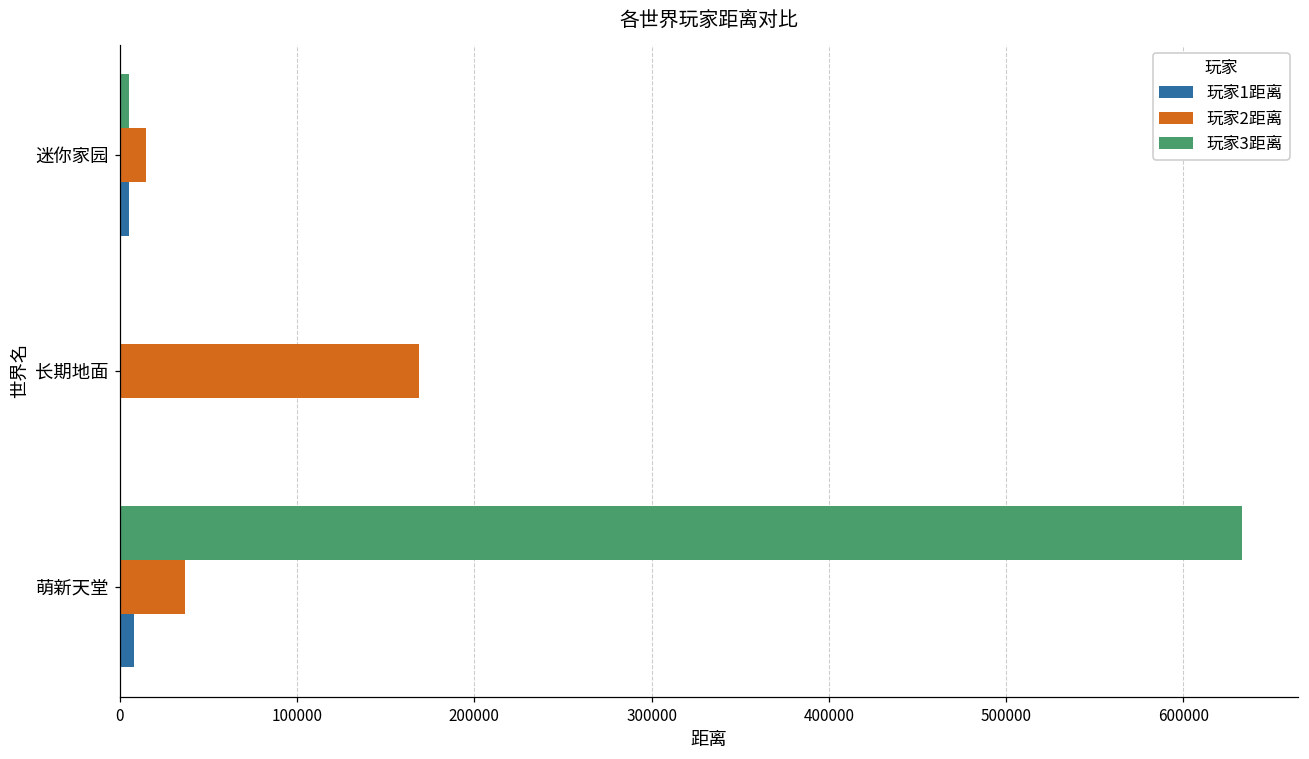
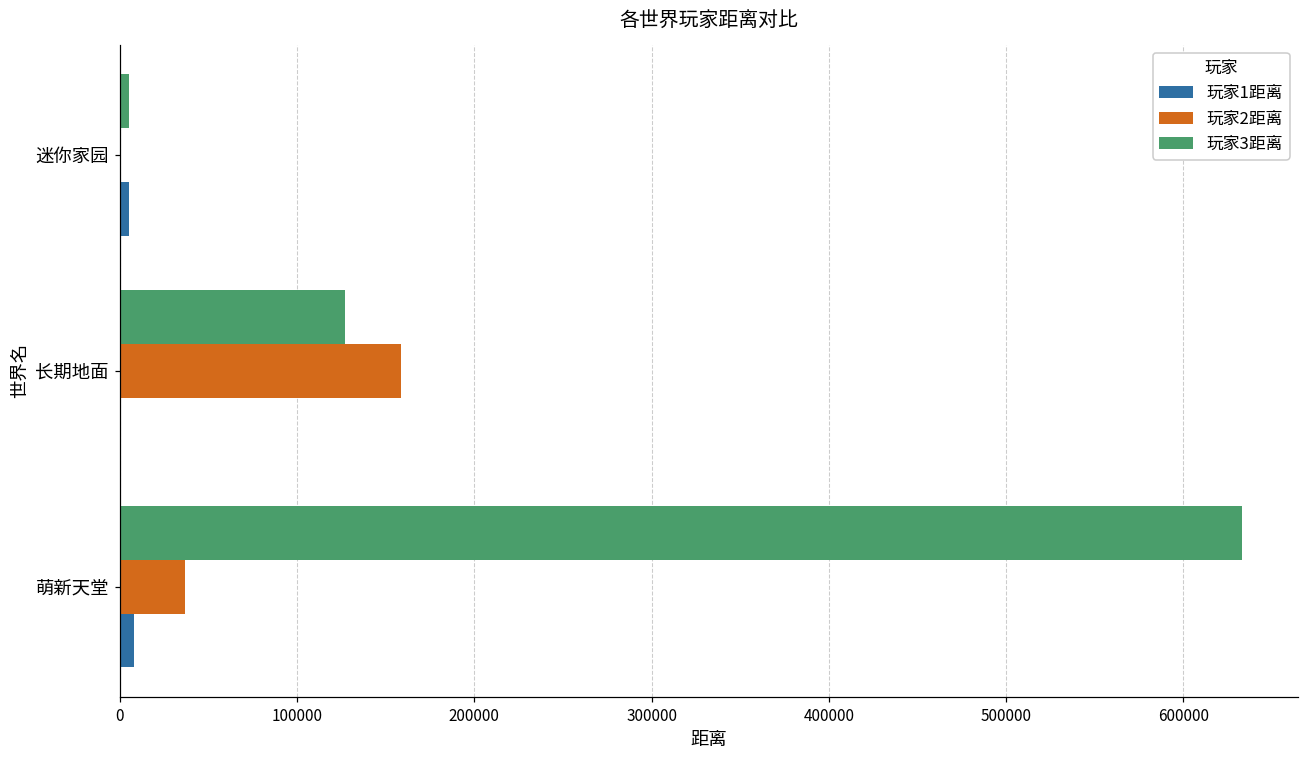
玩家2距离, 迷你家园: 15000 -> 0
玩家3距离, 长期地面: 0 -> 127000
玩家2距离, 长期地面: 169000 -> 159000
